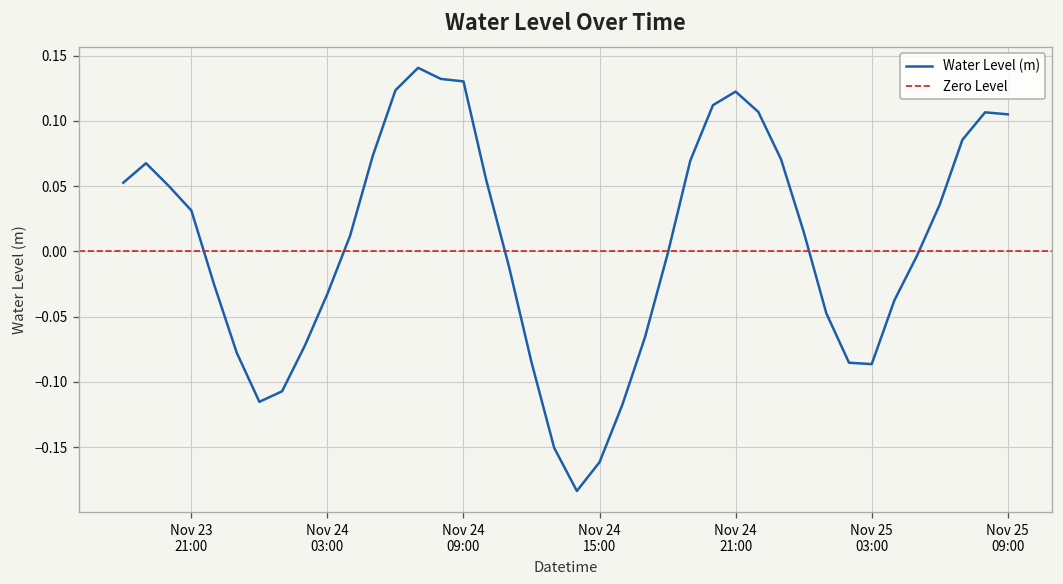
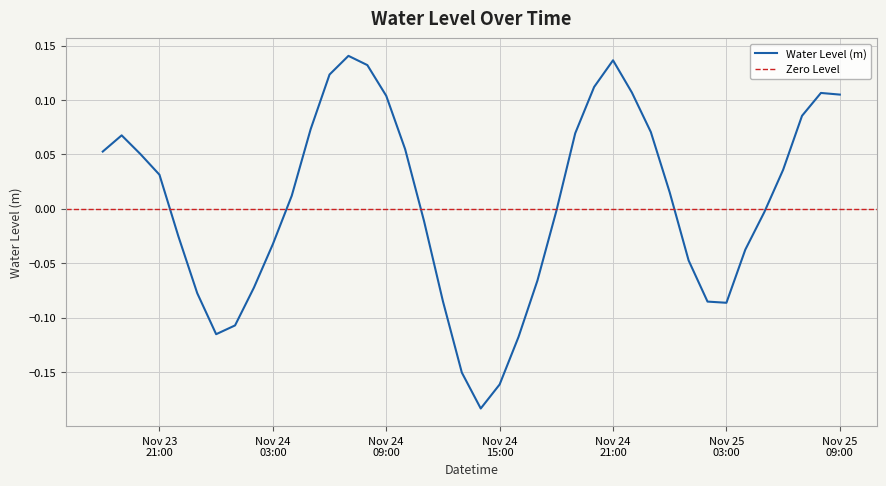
Nov 24 09:00: 0.130 -> 0.104
Nov 24 21:00: 0.122 -> 0.137
